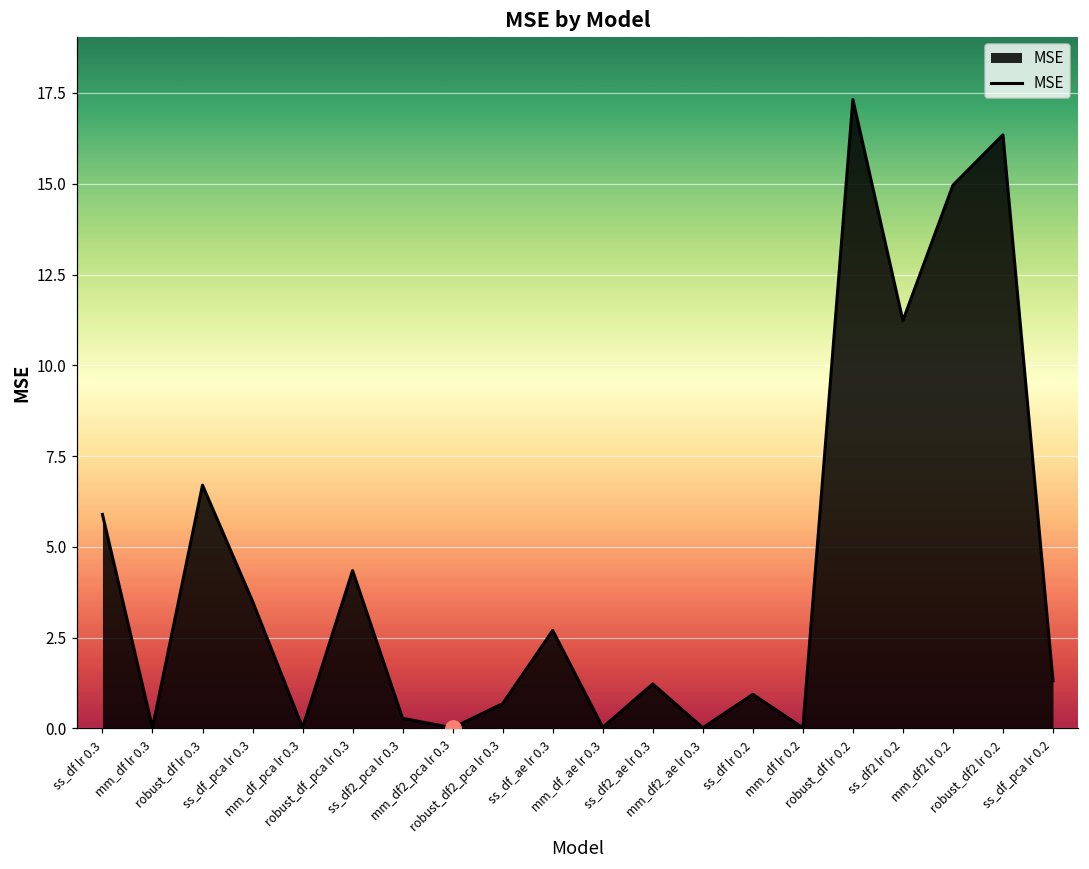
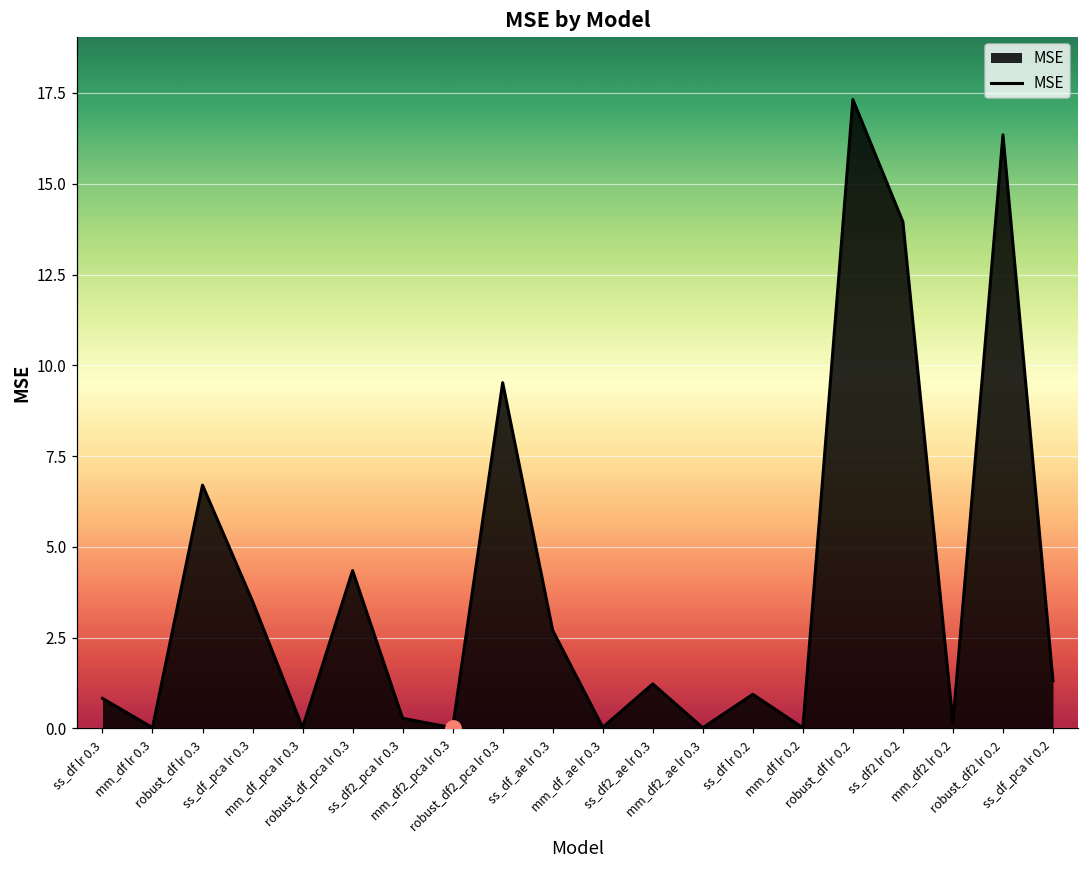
MSE, ss_df lr 0.3: 5.9 -> 0.8
MSE, robust_df2_pca lr 0.3: 0.7 -> 9.5
MSE, ss_df2 lr 0.2: 11.2 -> 14.0
MSE, mm_df2 lr 0.2: 15.0 -> 0.2
